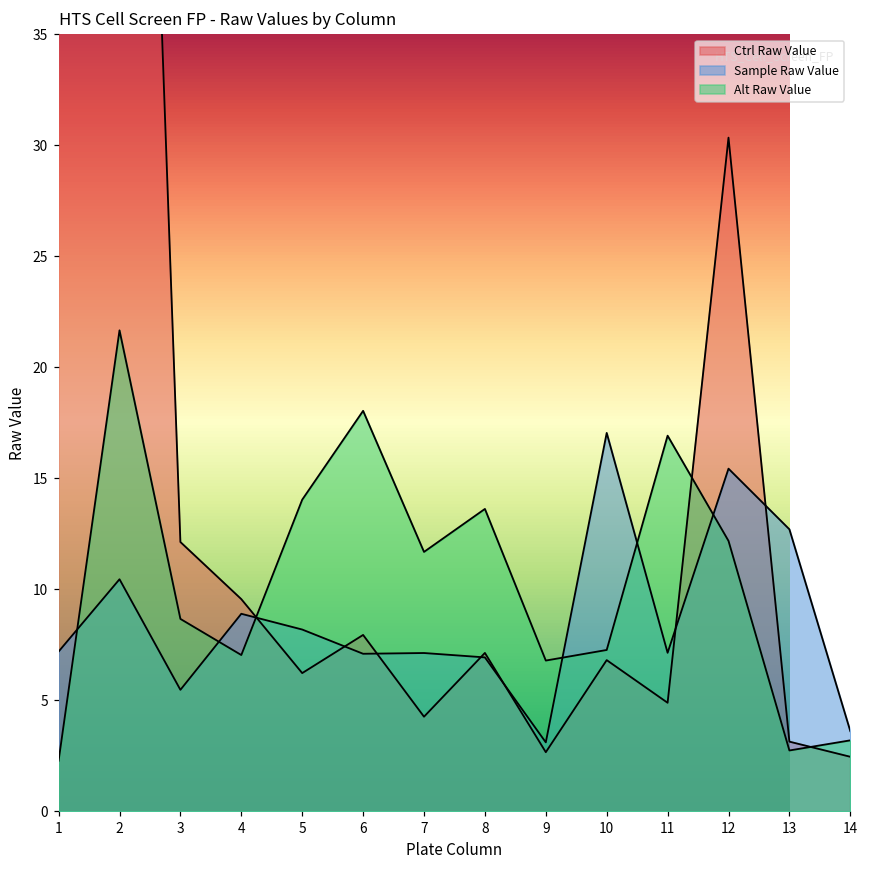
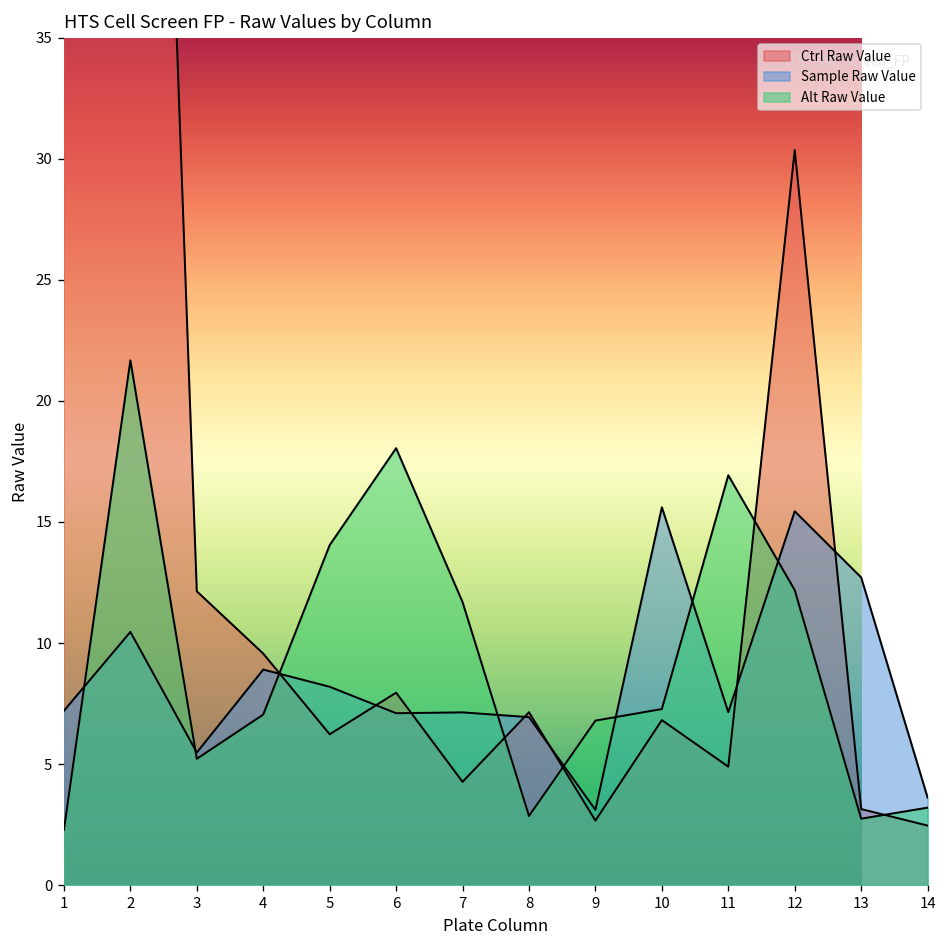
Alt Raw Value, 3: 8.7 -> 5.2
Alt Raw Value, 8: 13.6 -> 2.9
Sample Raw Value, 10: 17.1 -> 15.6
